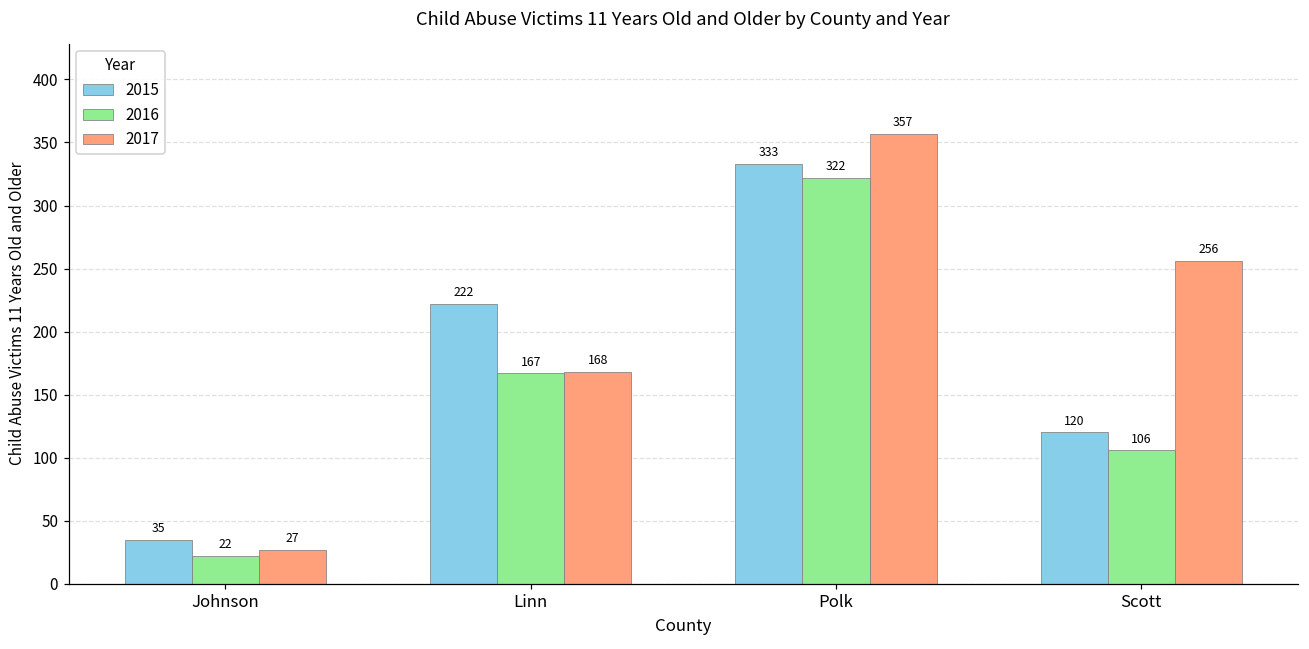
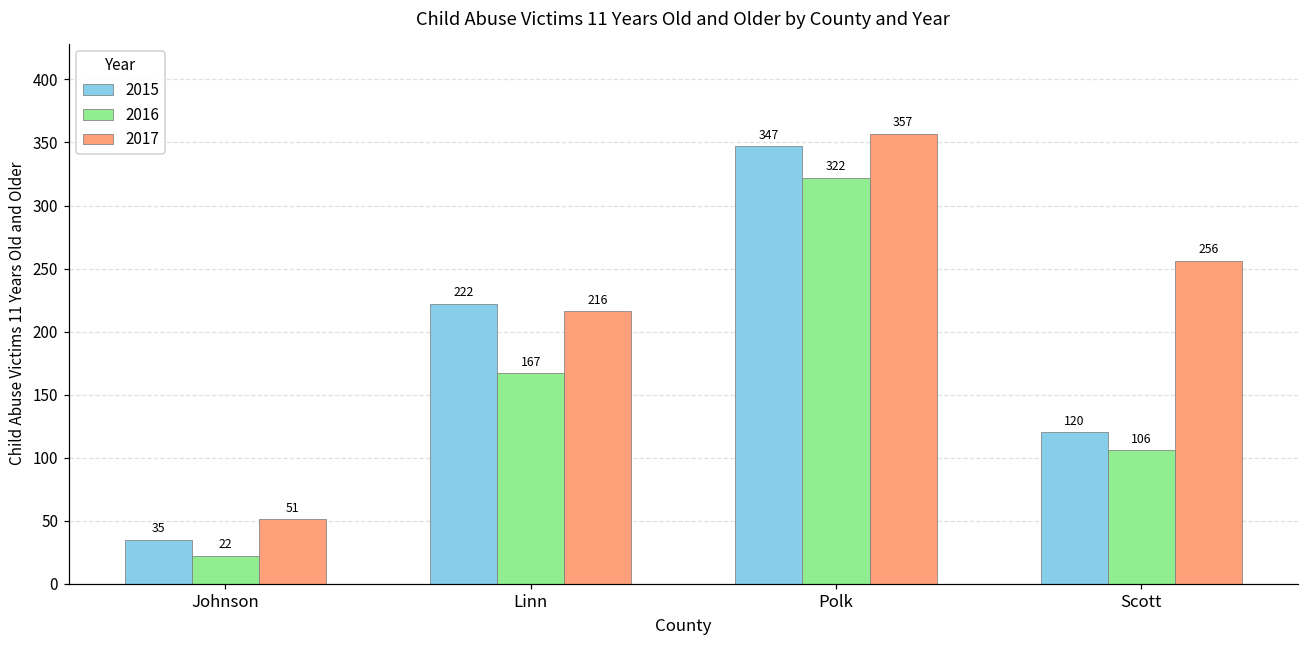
2017, Johnson: 27 -> 51
2017, Linn: 168 -> 216
2015, Polk: 333 -> 347
